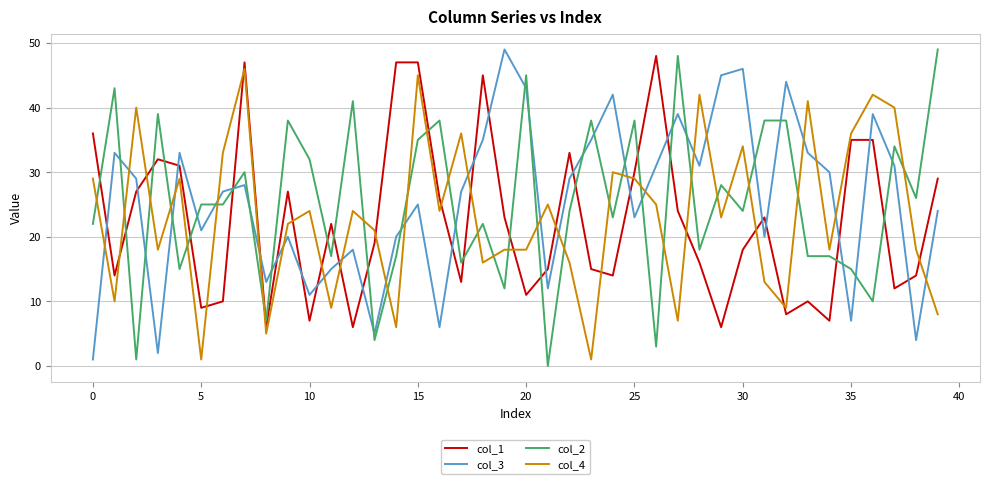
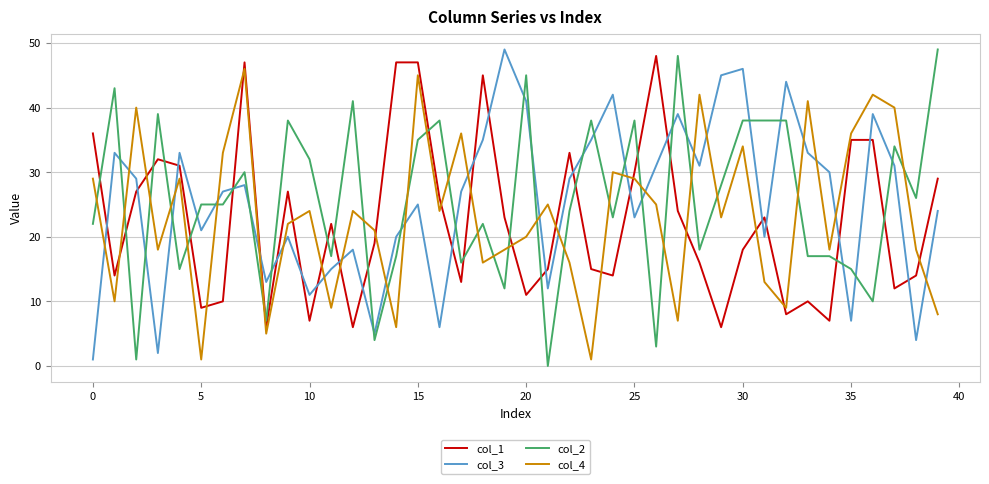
col_3, 20: 43 -> 41
col_4, 20: 18 -> 20
col_2, 30: 24 -> 38
